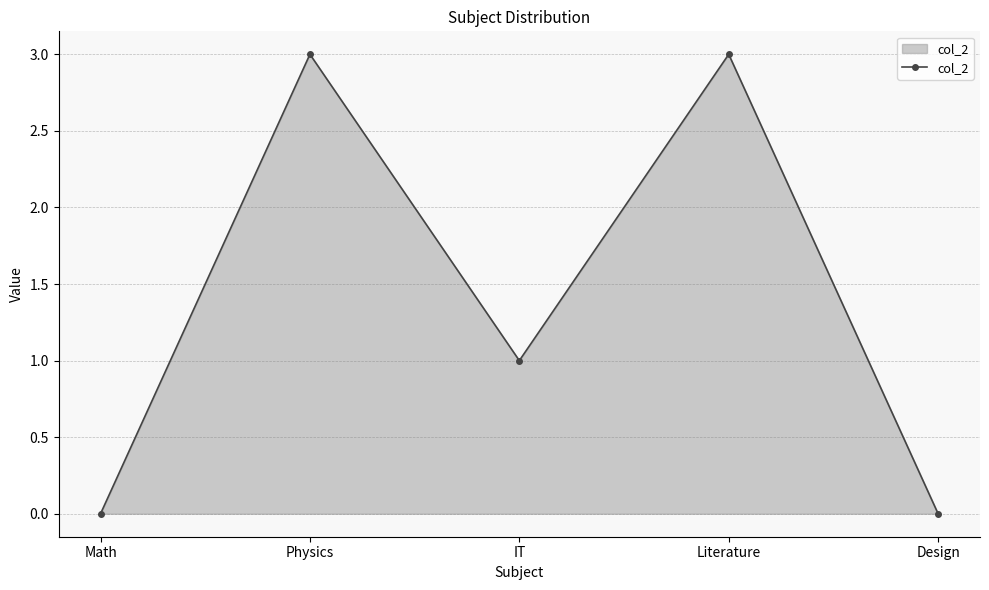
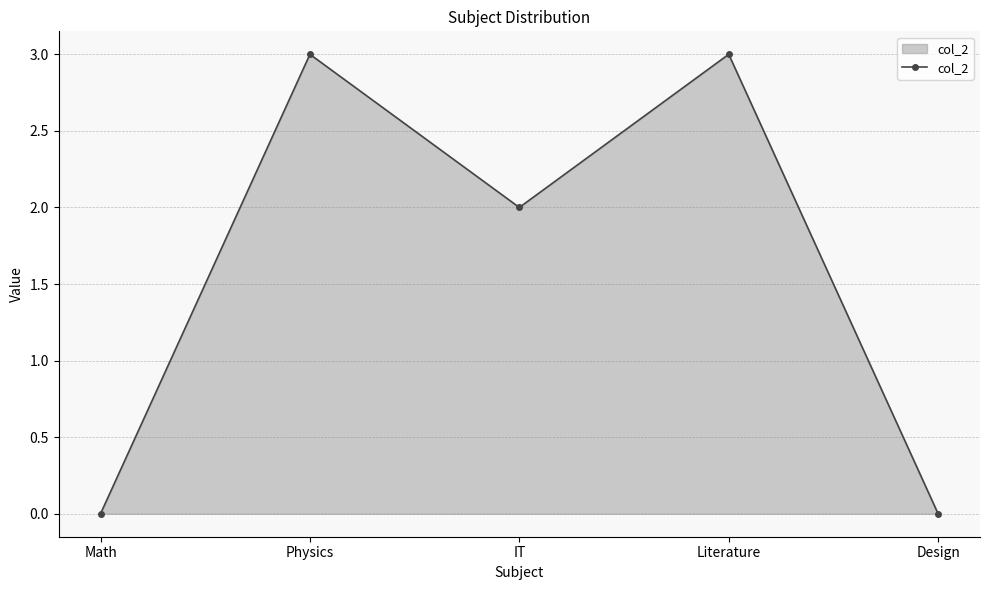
IT: 1 -> 2
